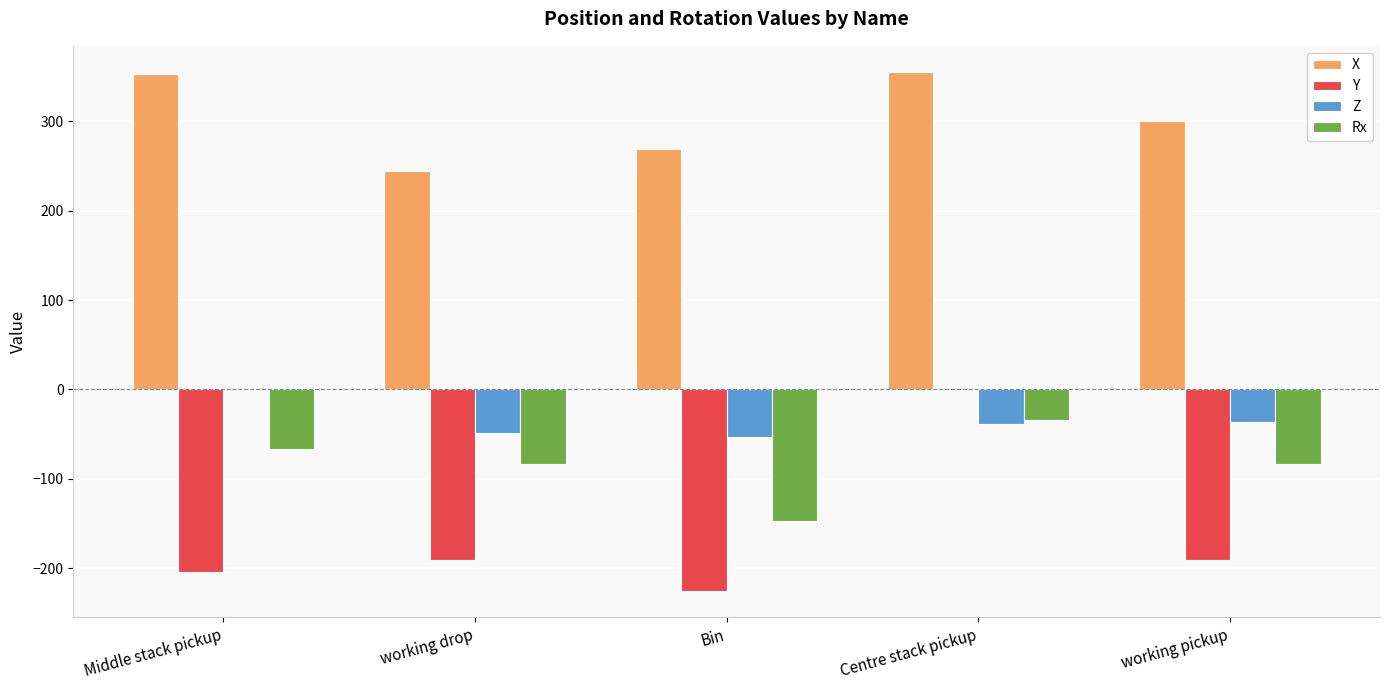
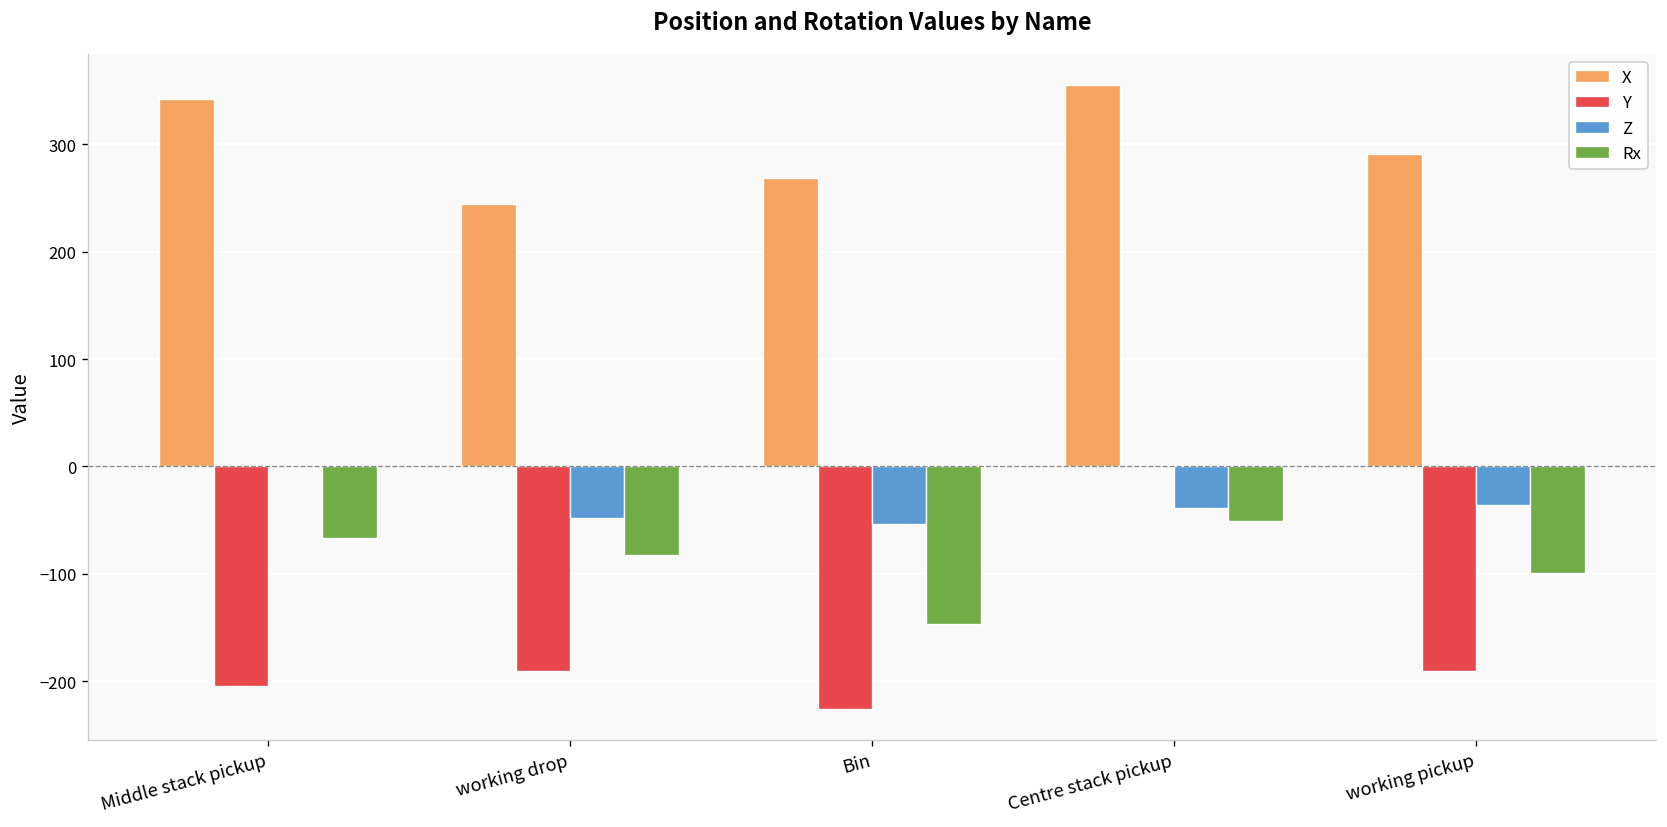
X, Middle stack pickup: 350 -> 340
Rx, Centre stack pickup: -30 -> -50
X, working pickup: 300 -> 290
Rx, working pickup: -80 -> -100
